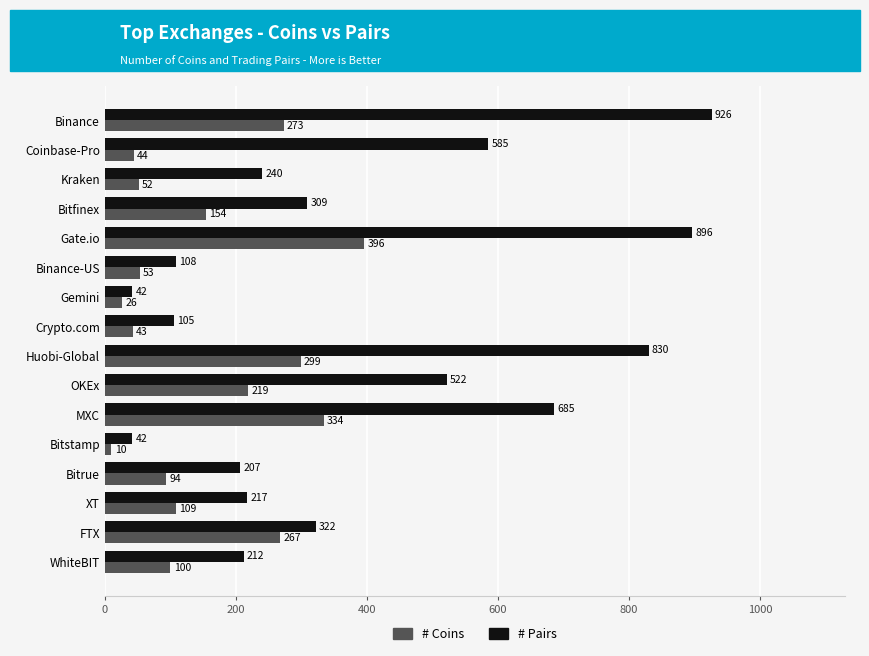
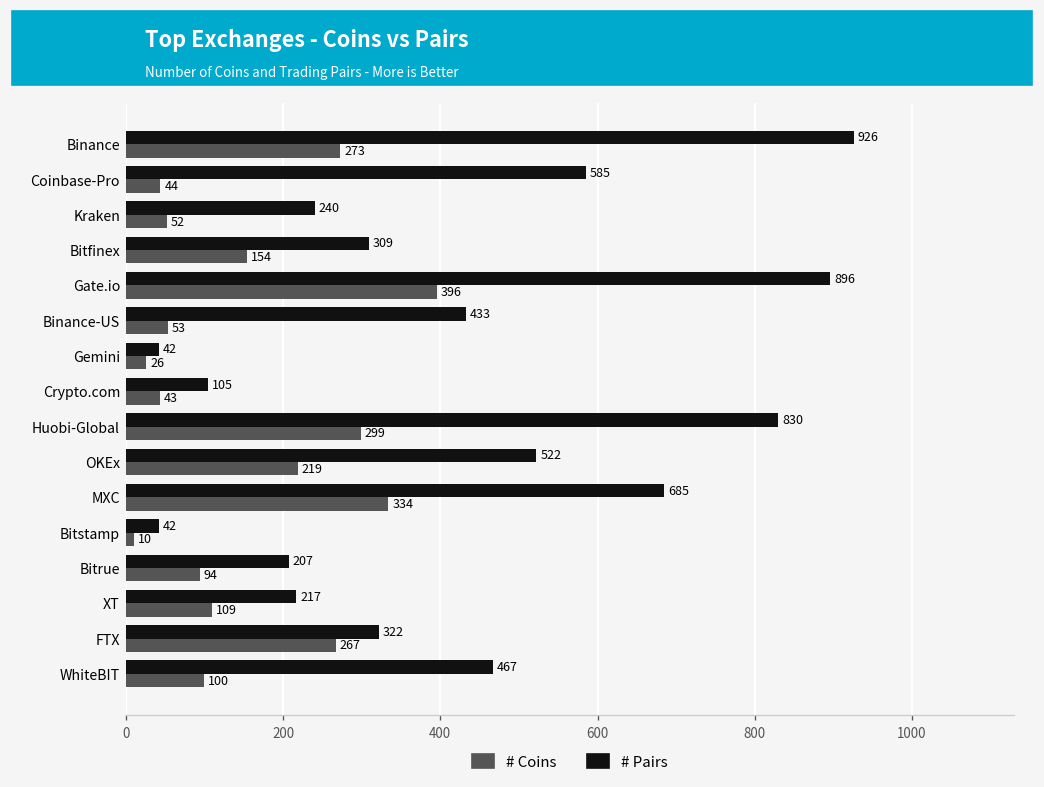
# Pairs, Binance-US: 108 -> 433
# Pairs, WhiteBIT: 212 -> 467
